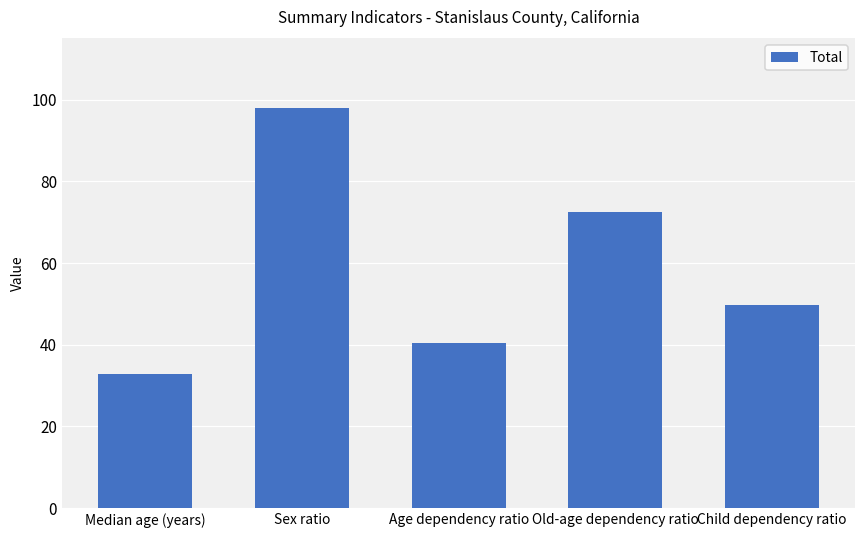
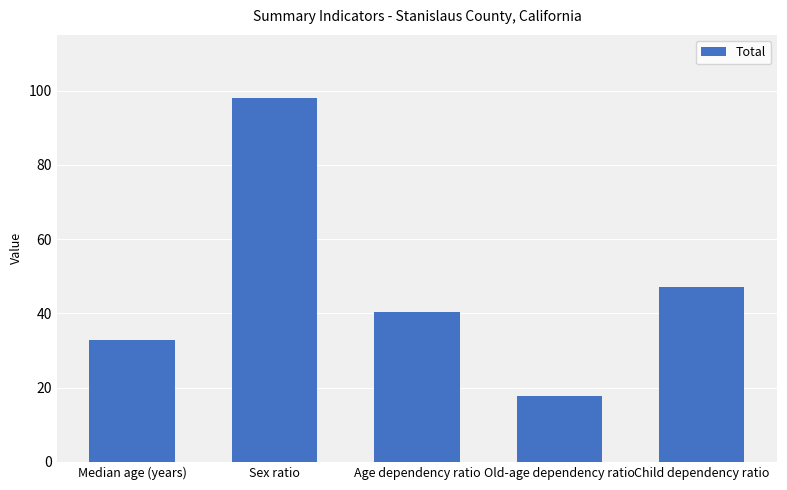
Old-age dependency ratio: 73 -> 18
Child dependency ratio: 50 -> 47
